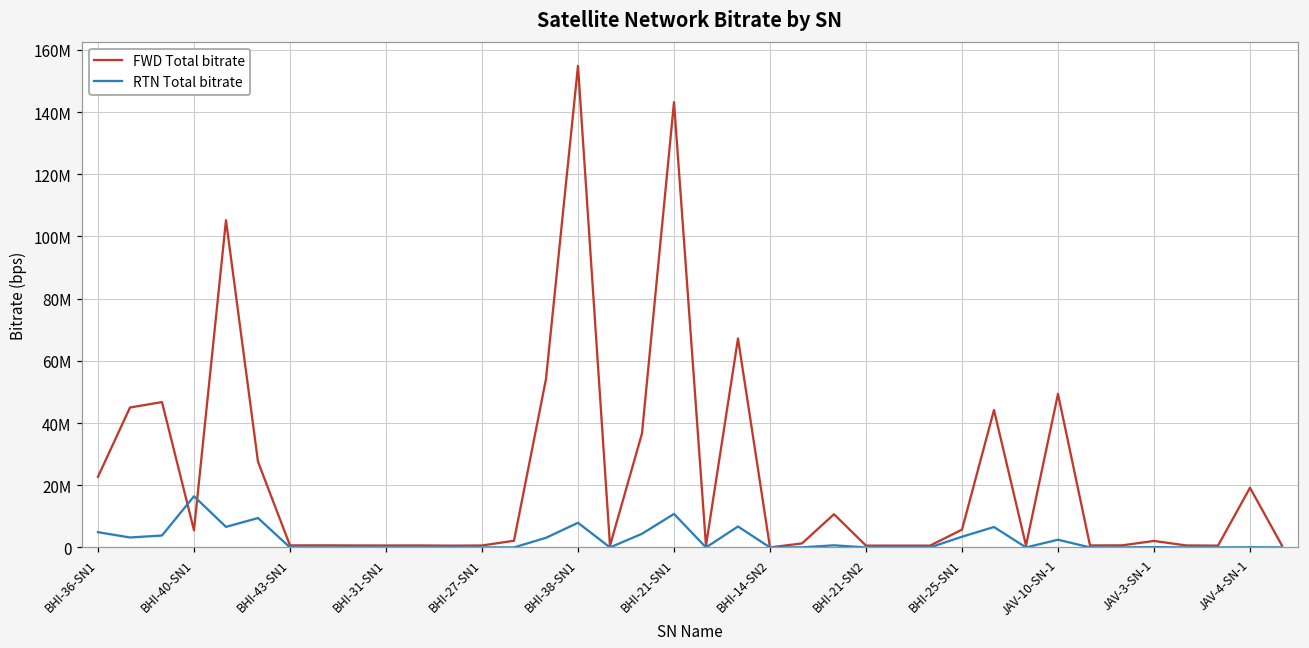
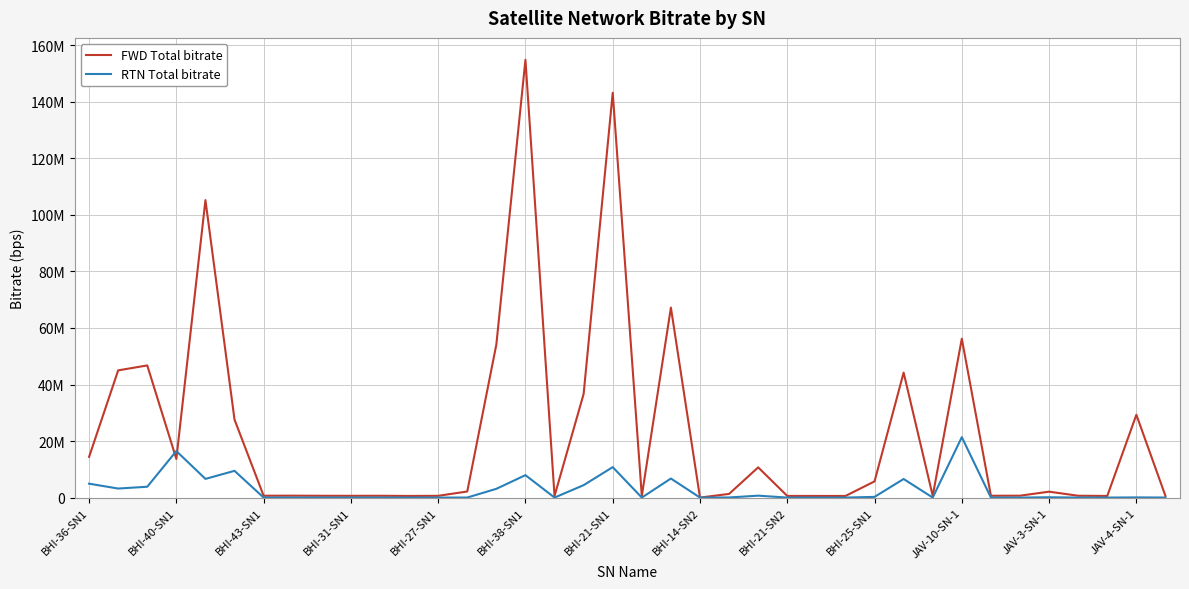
FWD Total bitrate, BHI-36-SN1: 23000000 -> 14000000
FWD Total bitrate, BHI-40-SN1: 6000000 -> 14000000
RTN Total bitrate, BHI-25-SN1: 3000000 -> 0
FWD Total bitrate, JAV-10-SN-1: 49000000 -> 56000000
RTN Total bitrate, JAV-10-SN-1: 2000000 -> 21000000
FWD Total bitrate, JAV-4-SN-1: 19000000 -> 29000000
